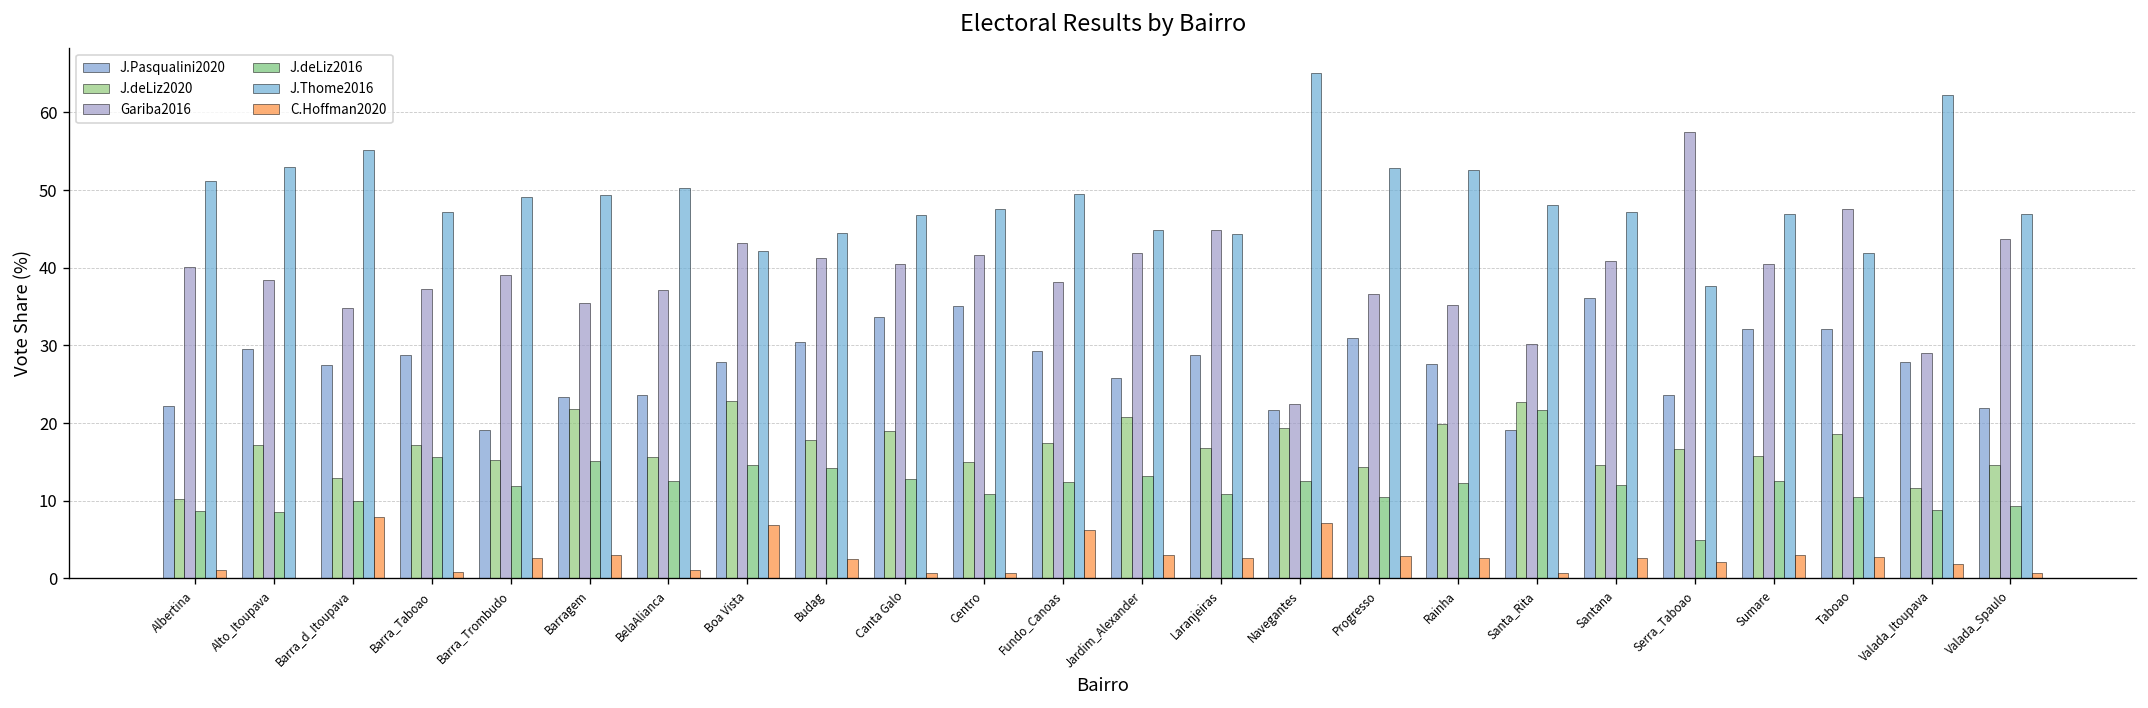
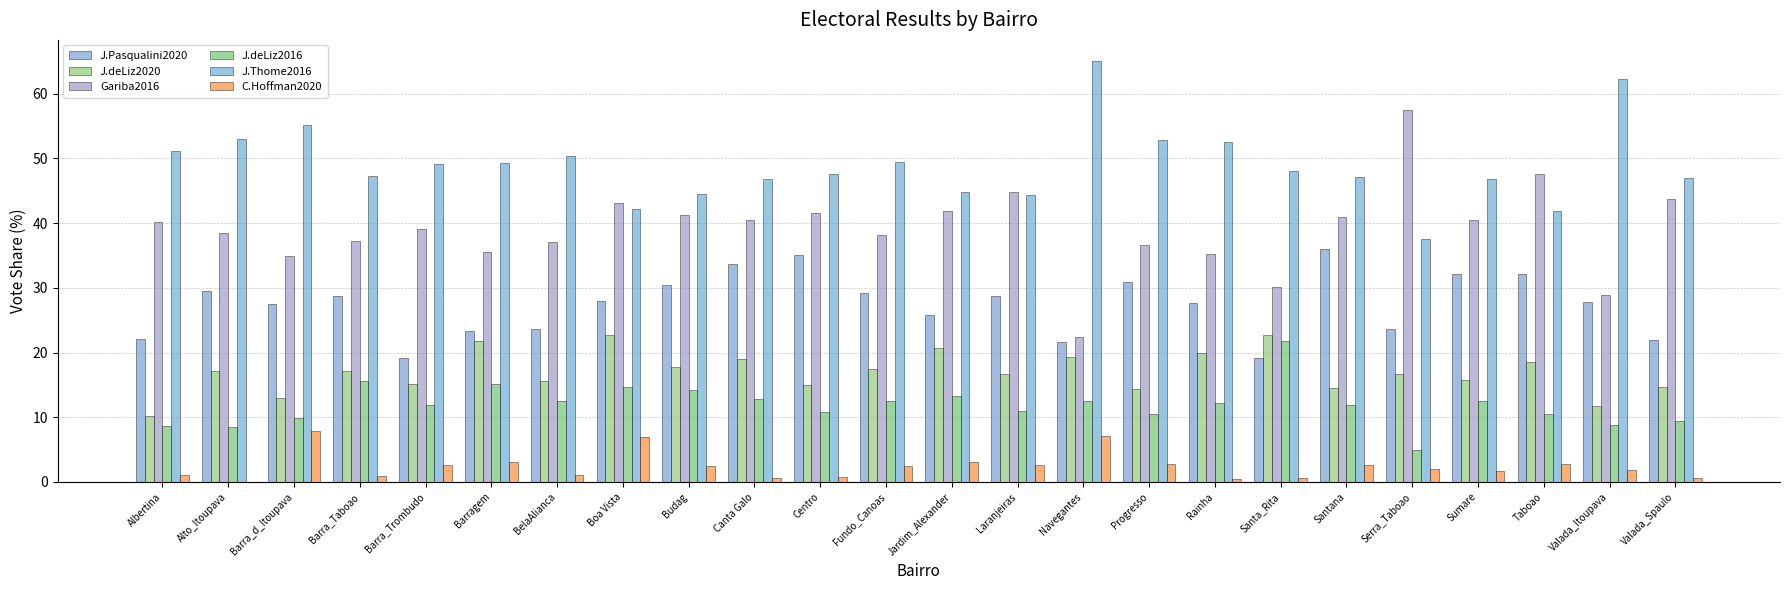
C.Hoffman2020, Fundo_Canoas: 6 -> 2
C.Hoffman2020, Rainha: 3 -> 1
C.Hoffman2020, Sumare: 3 -> 2
